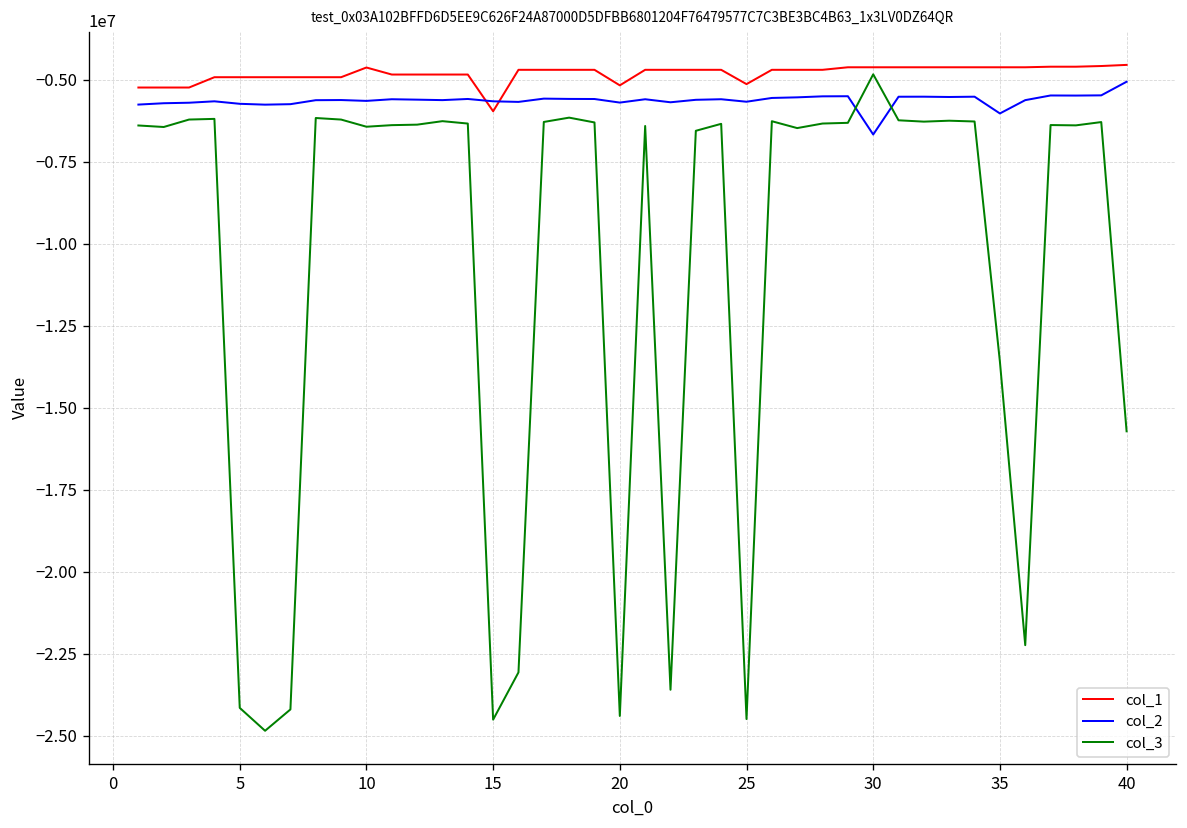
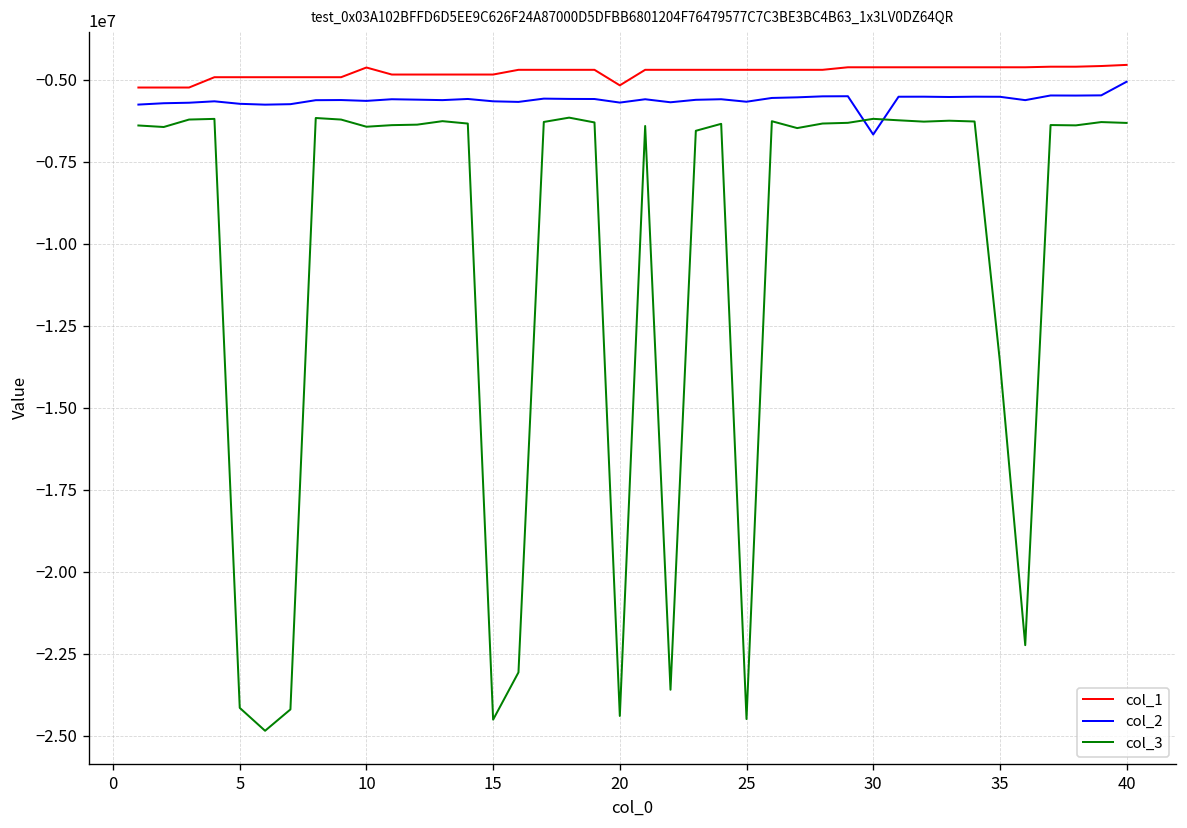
col_1, 15: -6000000 -> -4800000
col_1, 25: -5100000 -> -4700000
col_3, 30: -4800000 -> -6200000
col_2, 35: -6000000 -> -5500000
col_3, 40: -15700000 -> -6300000
